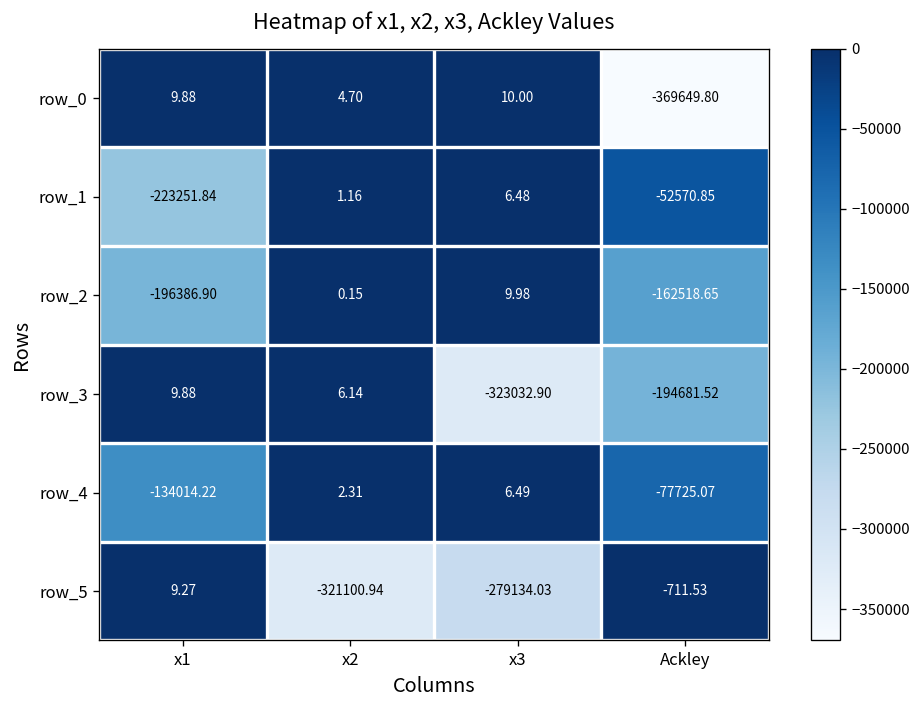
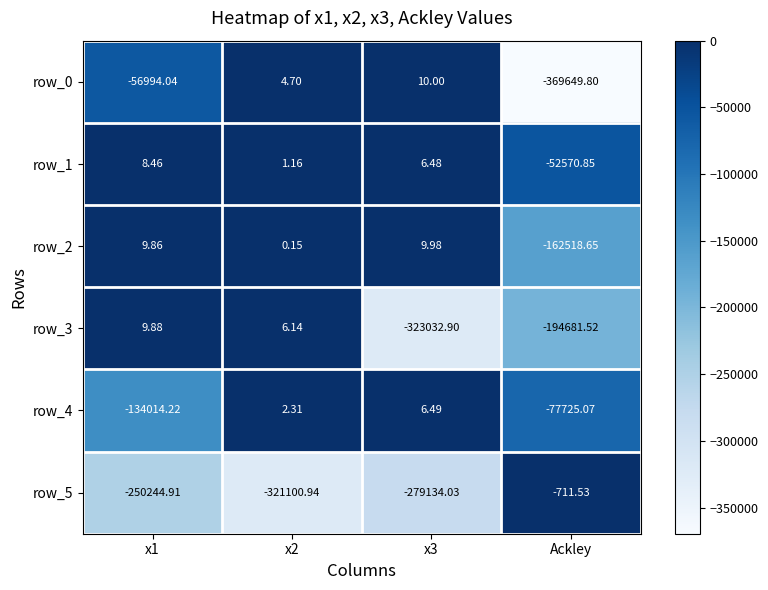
row_0, x1: 9.88 -> -56994.04
row_1, x1: -223251.84 -> 8.46
row_2, x1: -196386.90 -> 9.86
row_5, x1: 9.27 -> -250244.91
